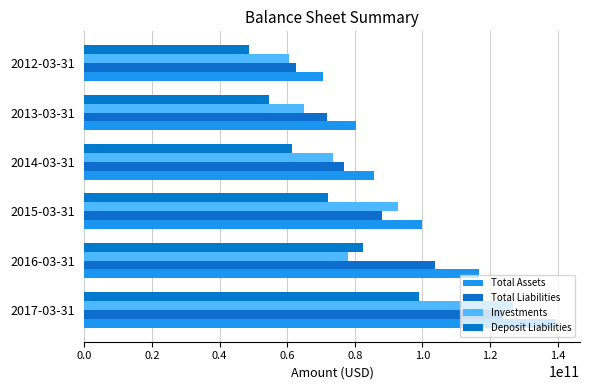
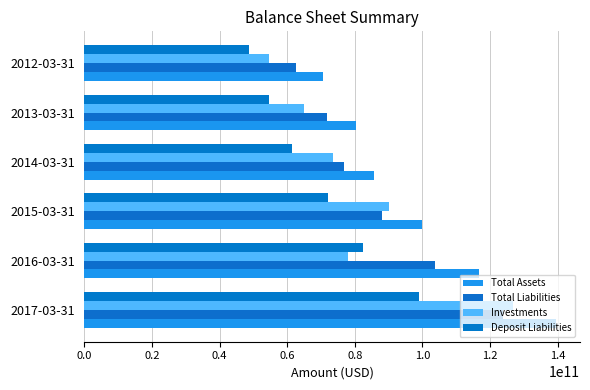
Investments, 2012-03-31: 60000000000 -> 55000000000
Investments, 2015-03-31: 93000000000 -> 90000000000
